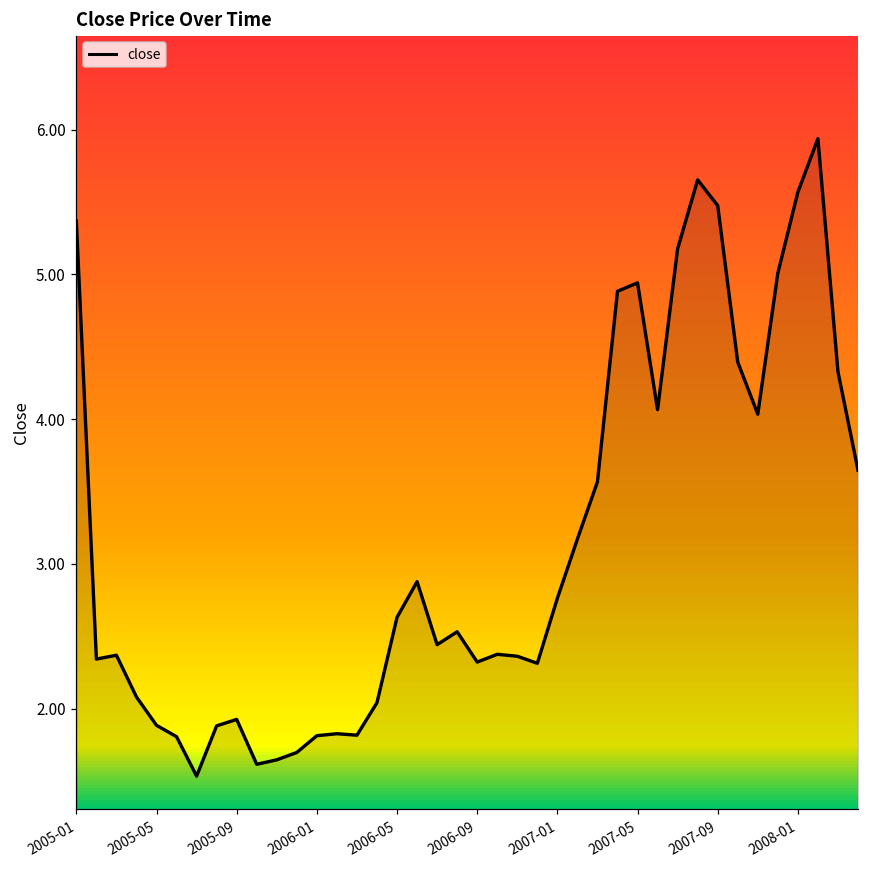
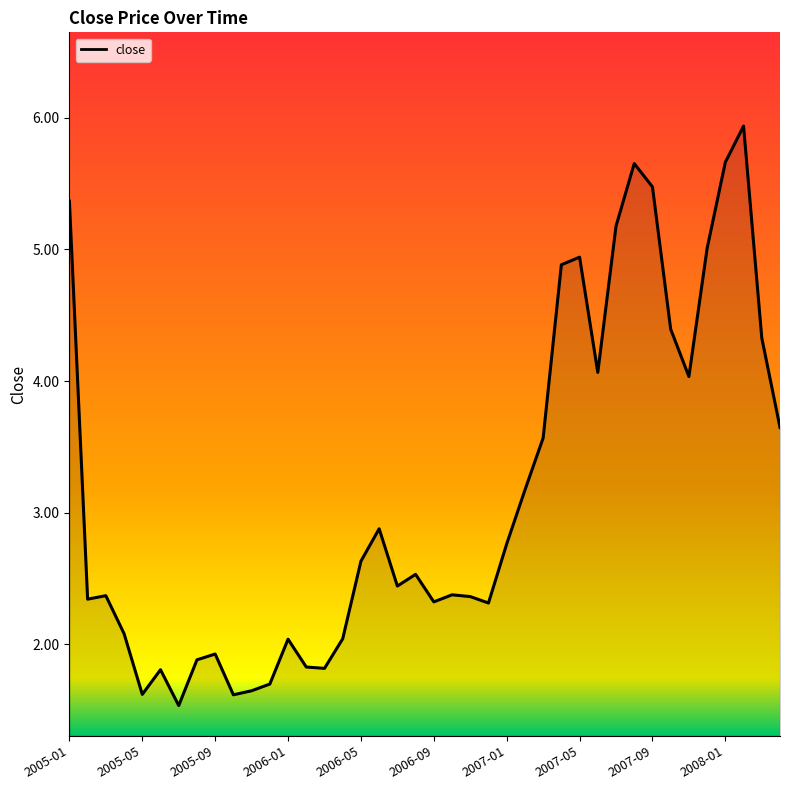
2005-05: 1.88 -> 1.62
2006-01: 1.81 -> 2.04
2008-01: 5.57 -> 5.66
